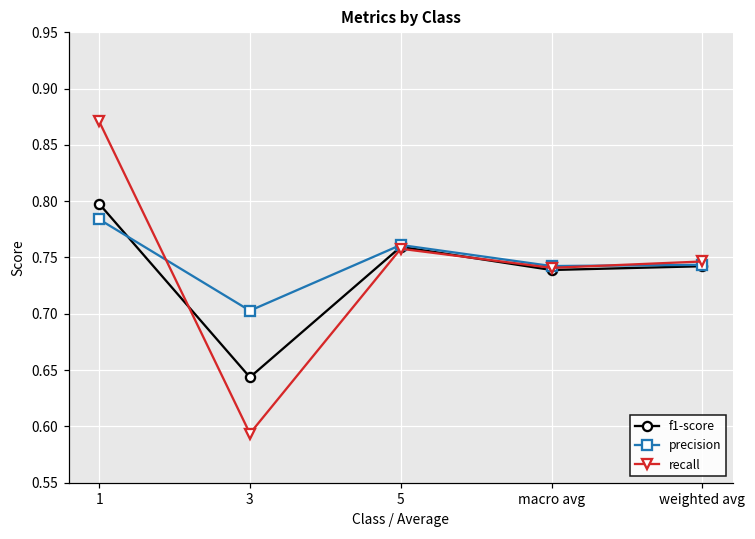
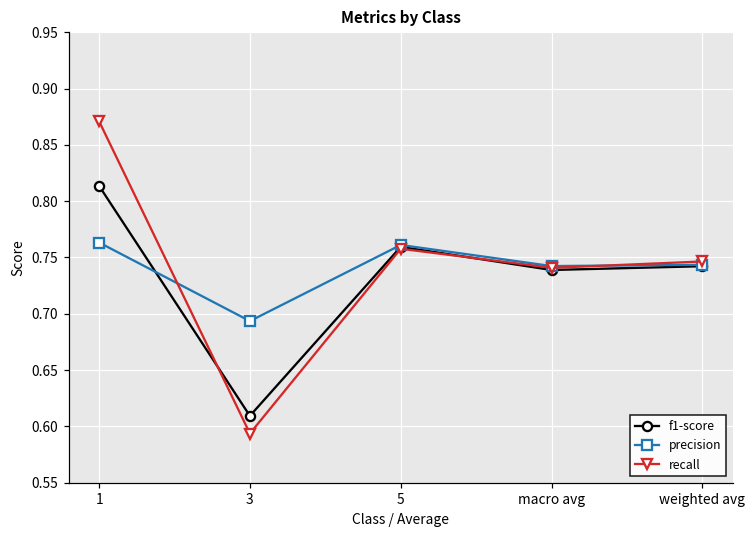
f1-score, 1: 0.798 -> 0.814
precision, 1: 0.784 -> 0.763
f1-score, 3: 0.644 -> 0.609
precision, 3: 0.703 -> 0.693
